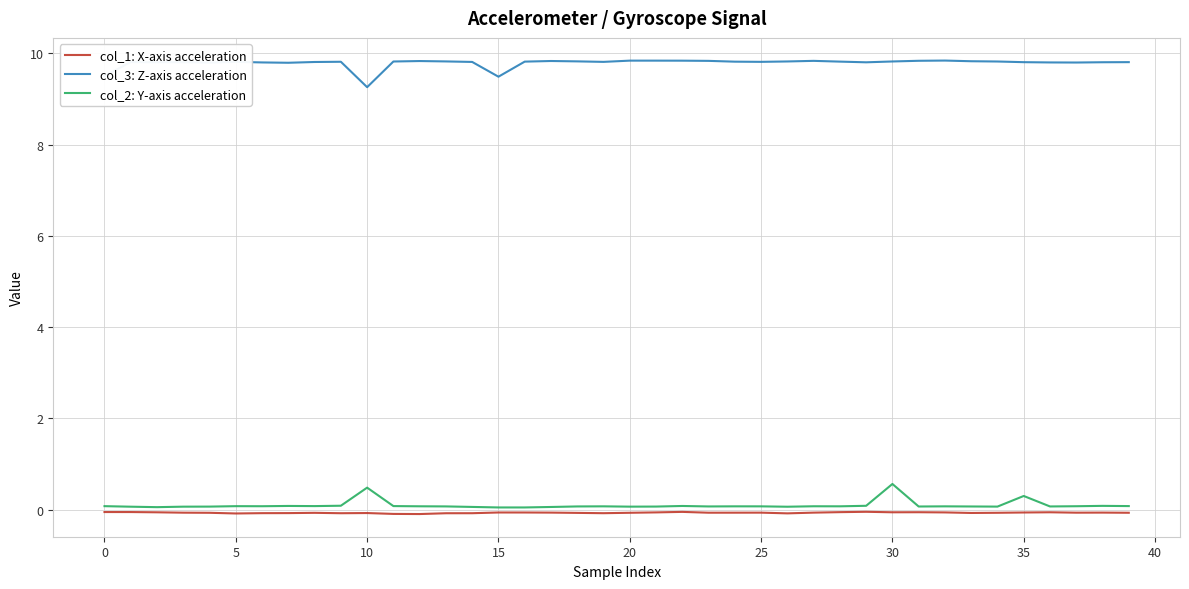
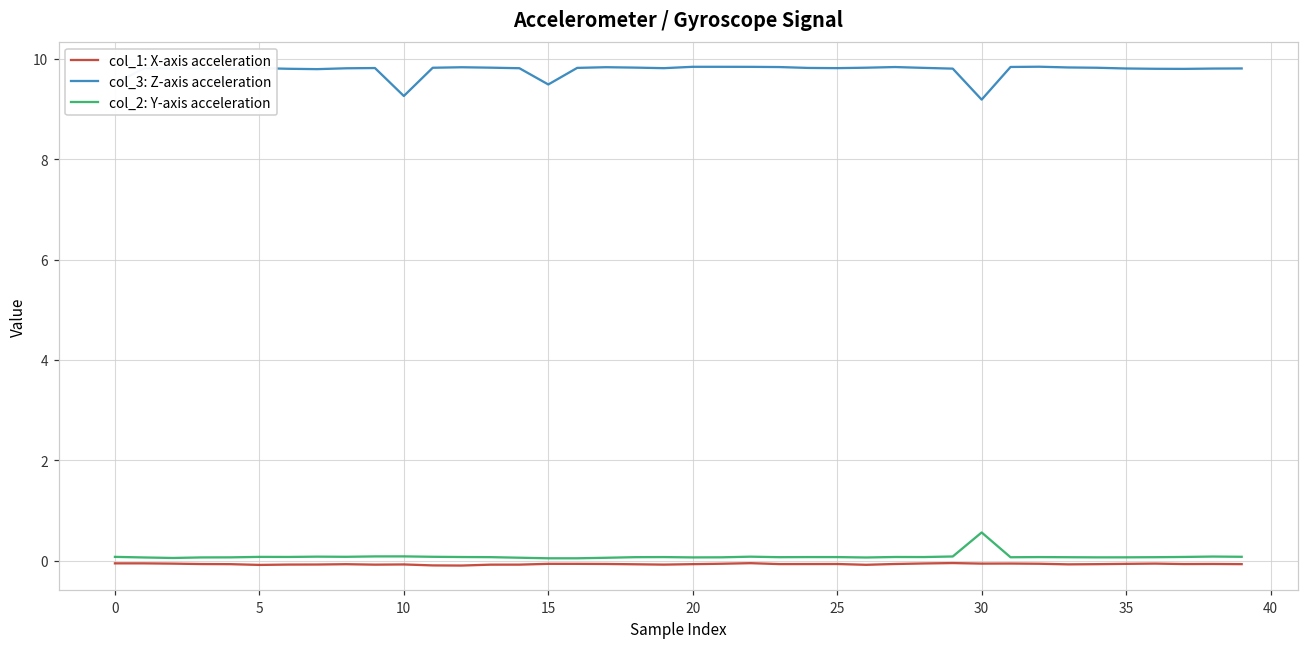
col_2: Y-axis acceleration, 10: 0.5 -> 0.1
col_3: Z-axis acceleration, 30: 9.8 -> 9.2
col_2: Y-axis acceleration, 35: 0.3 -> 0.1
